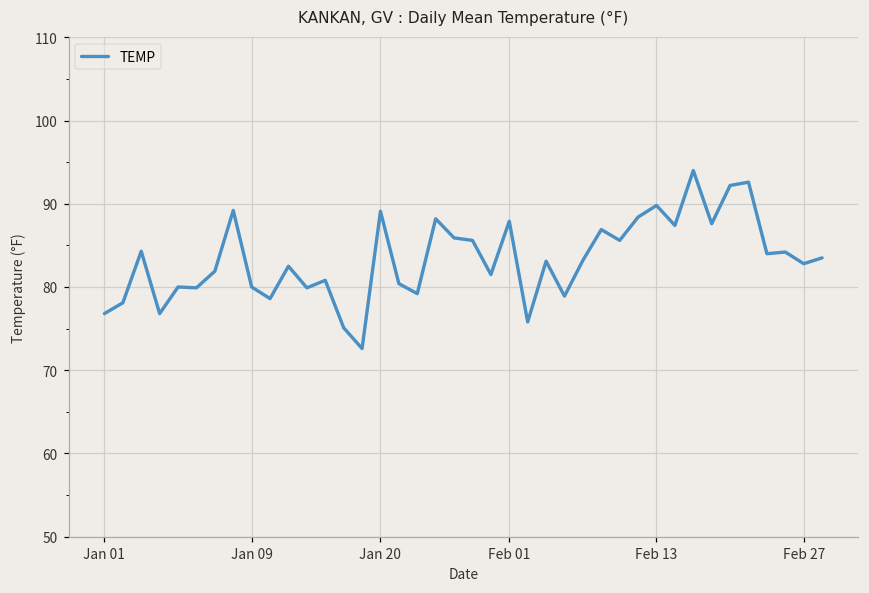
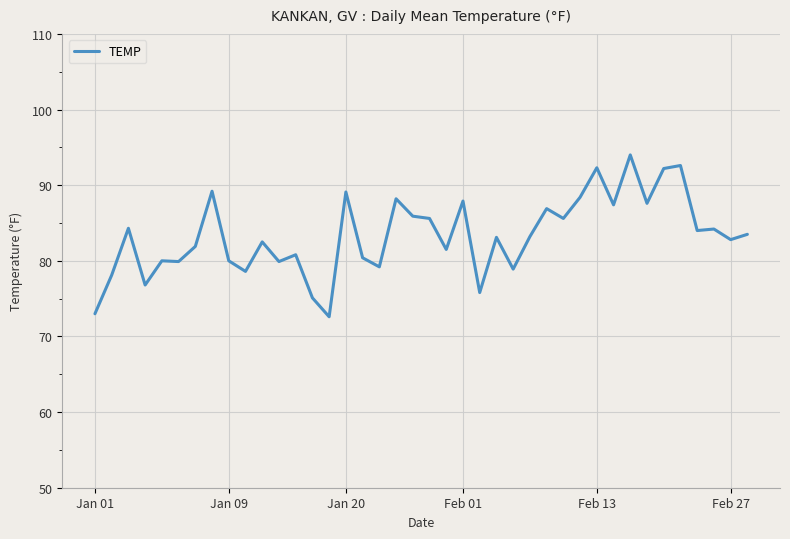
Jan 01: 77 -> 73
Feb 13: 90 -> 92
